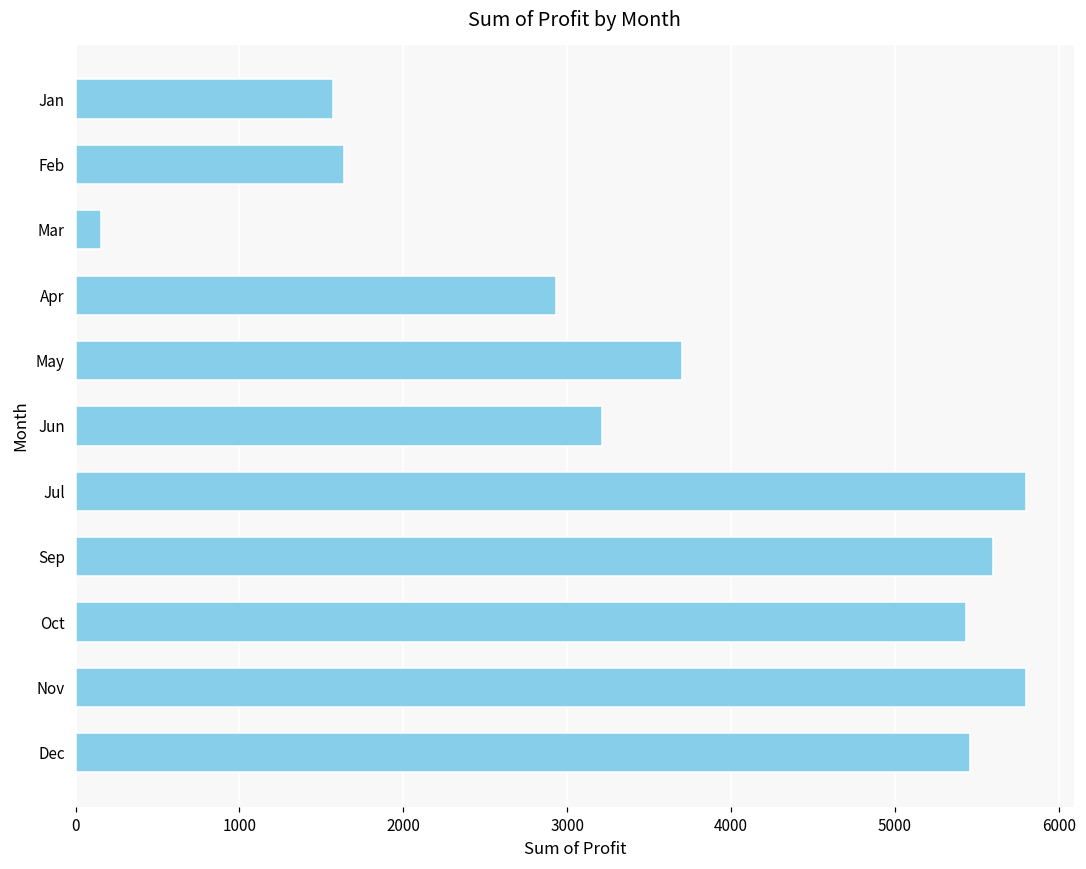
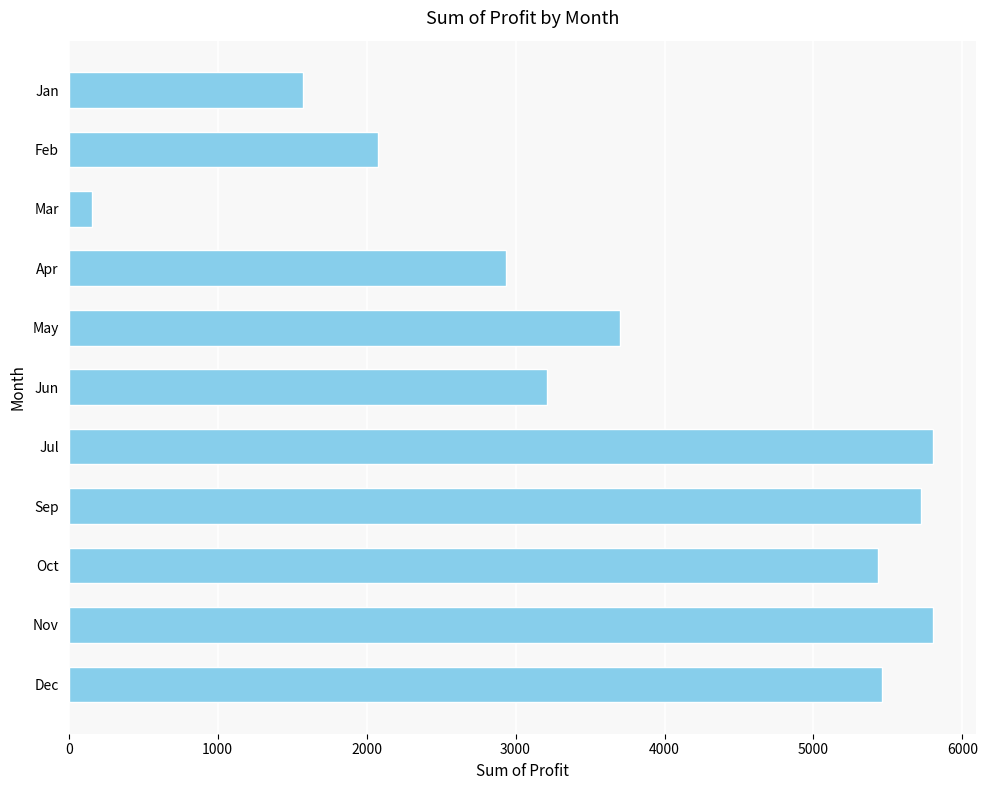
Feb: 1640 -> 2080
Sep: 5600 -> 5720
